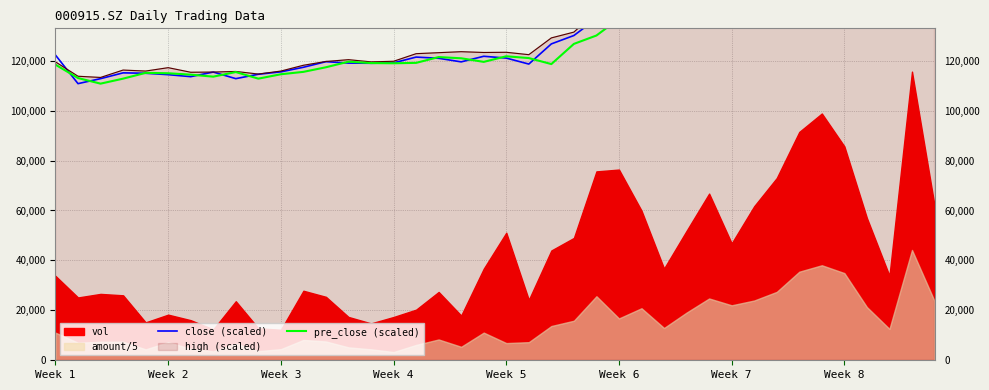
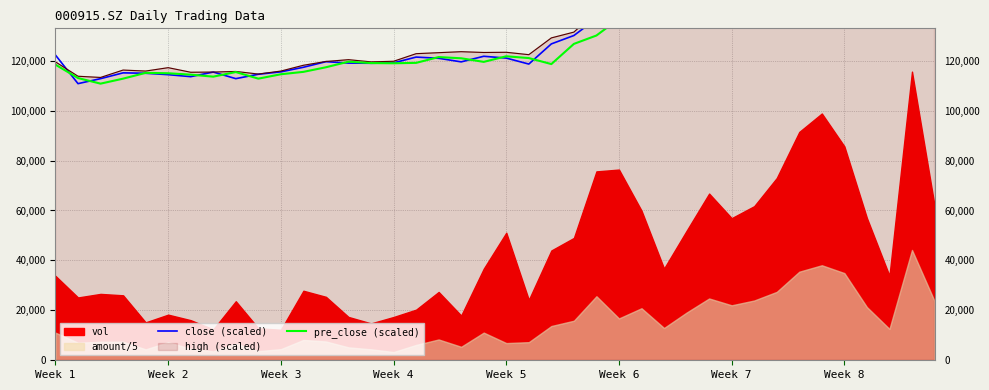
vol, Week 7: 47,000 -> 57,000
